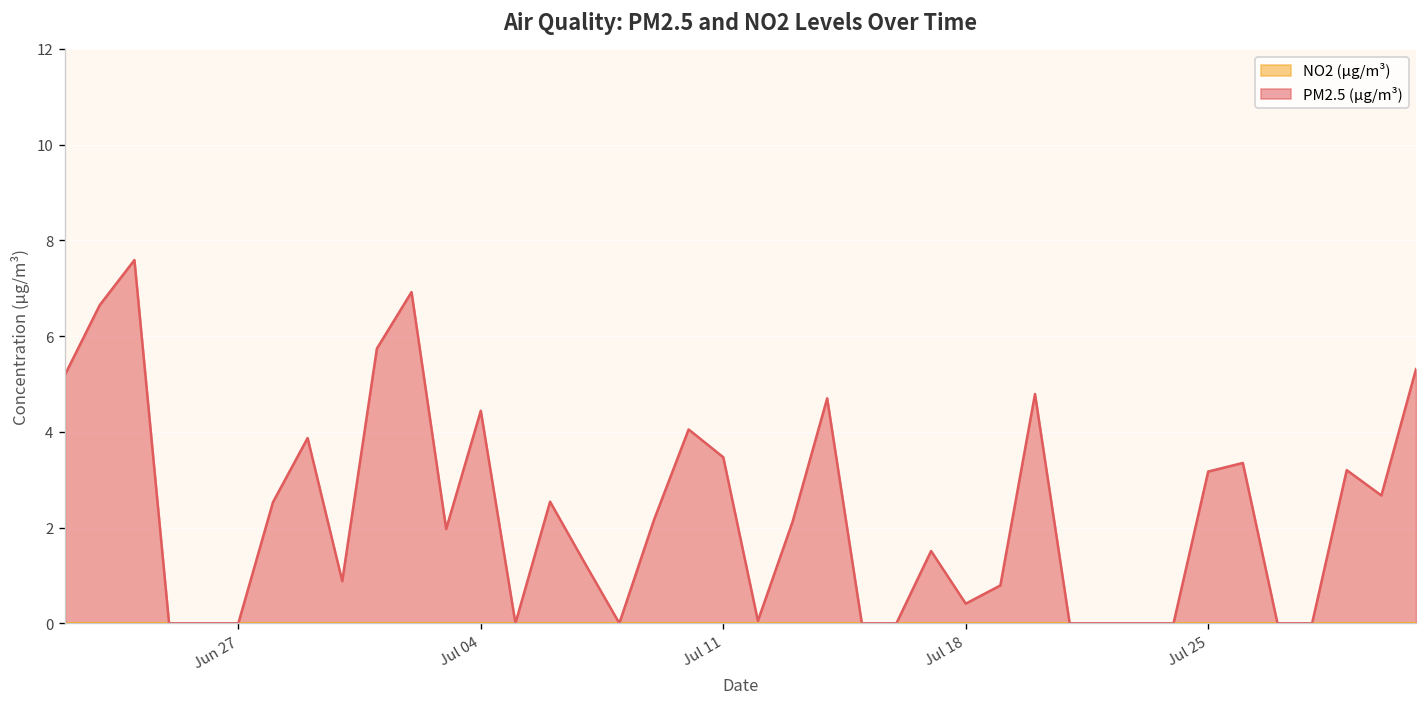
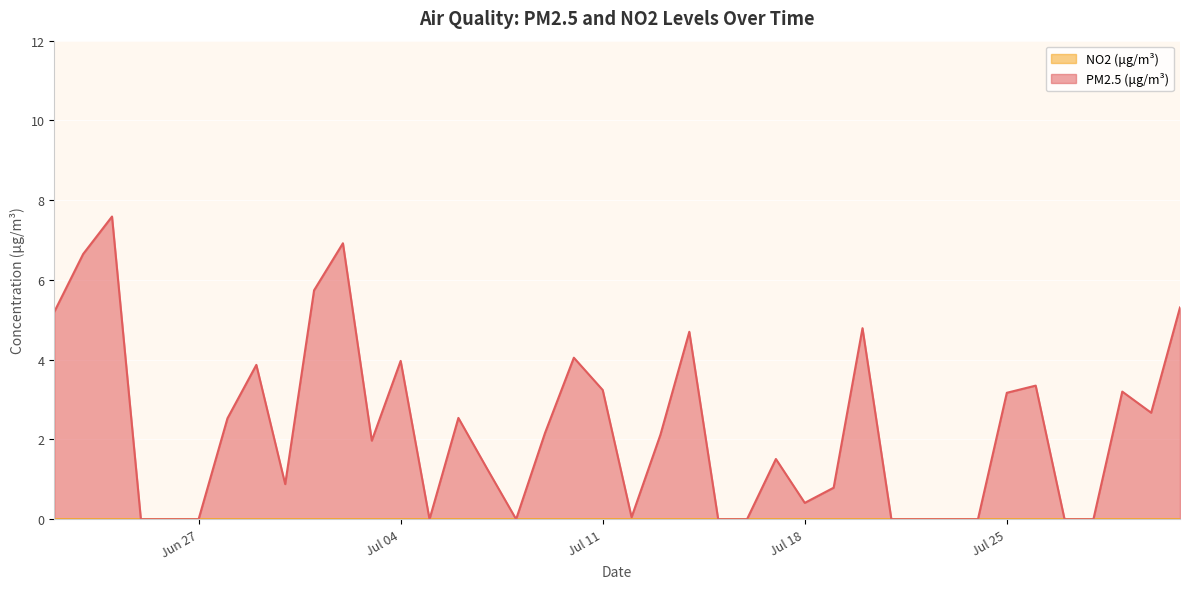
PM2.5 (μg/m³), Jul 04: 4.4 -> 4.0
PM2.5 (μg/m³), Jul 11: 3.5 -> 3.2
